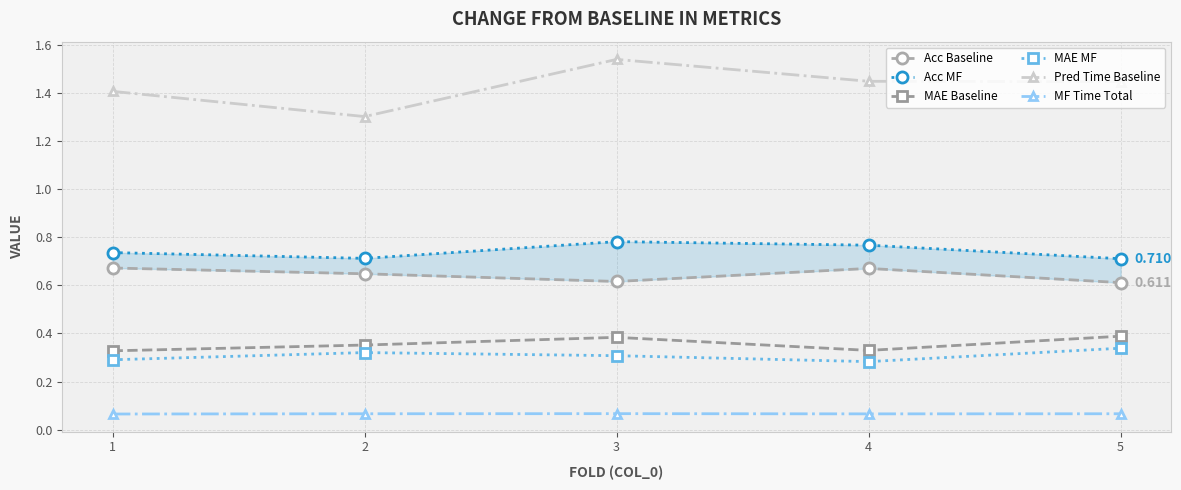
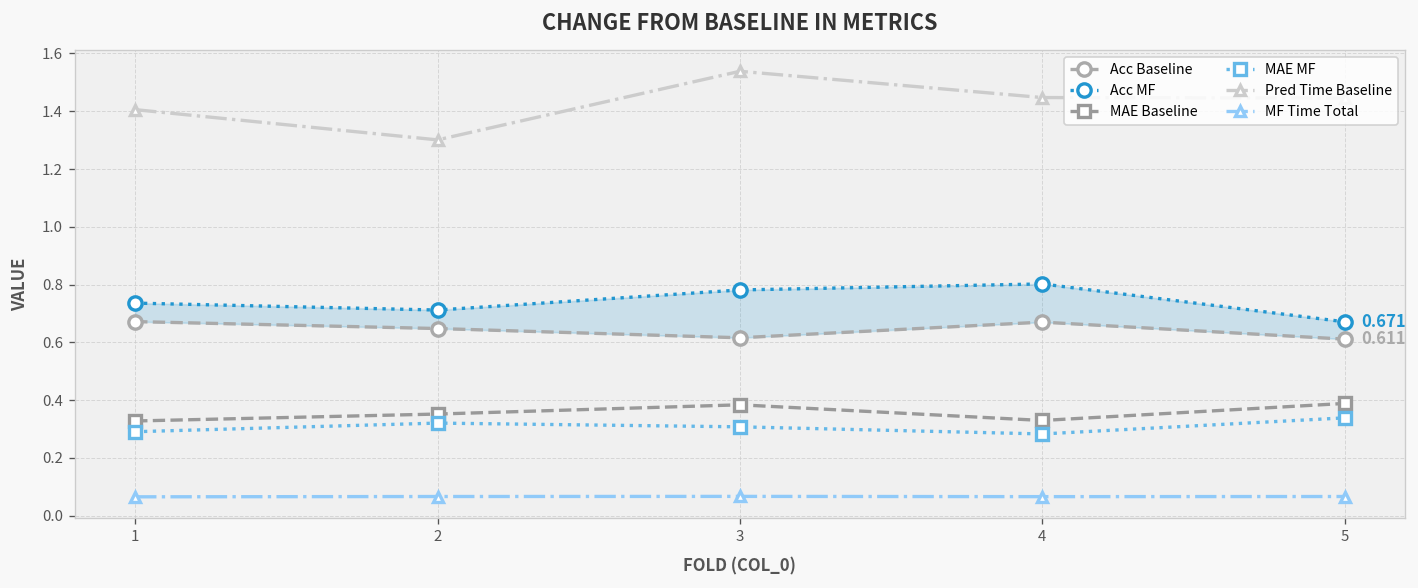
Acc MF, 4: 0.77 -> 0.80
Acc MF, 5: 0.710 -> 0.671
